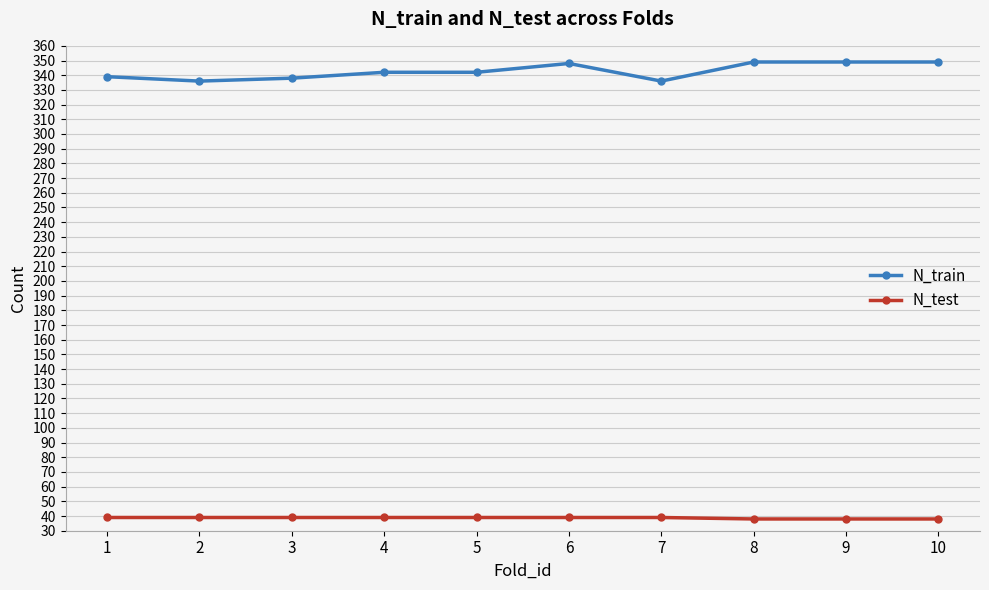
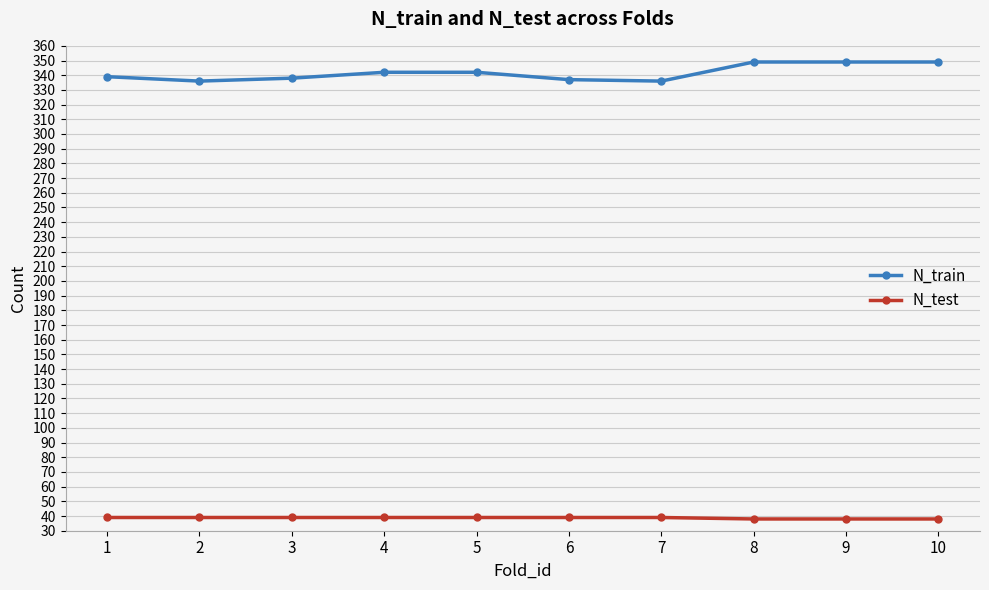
N_train, 6: 348 -> 337
